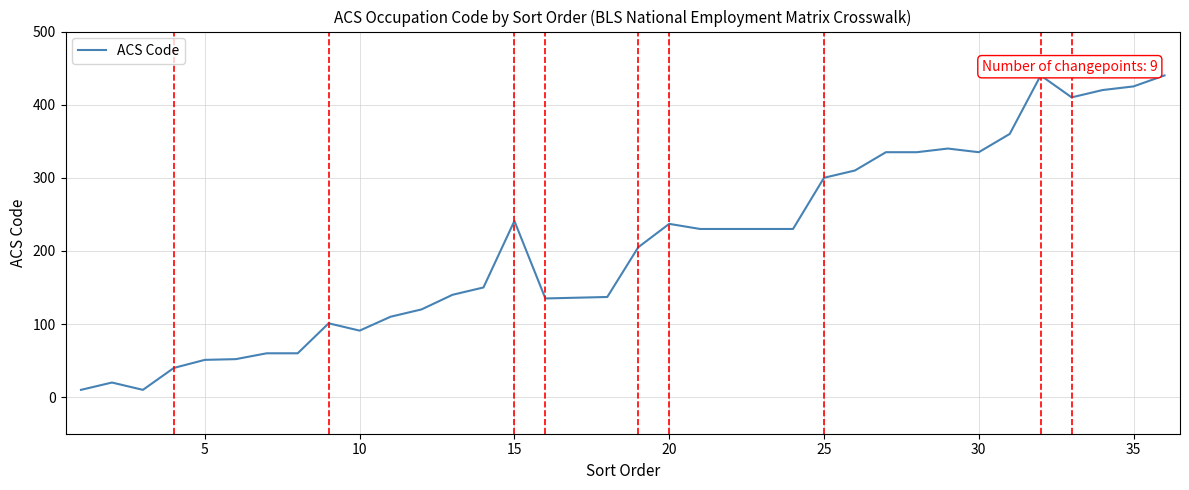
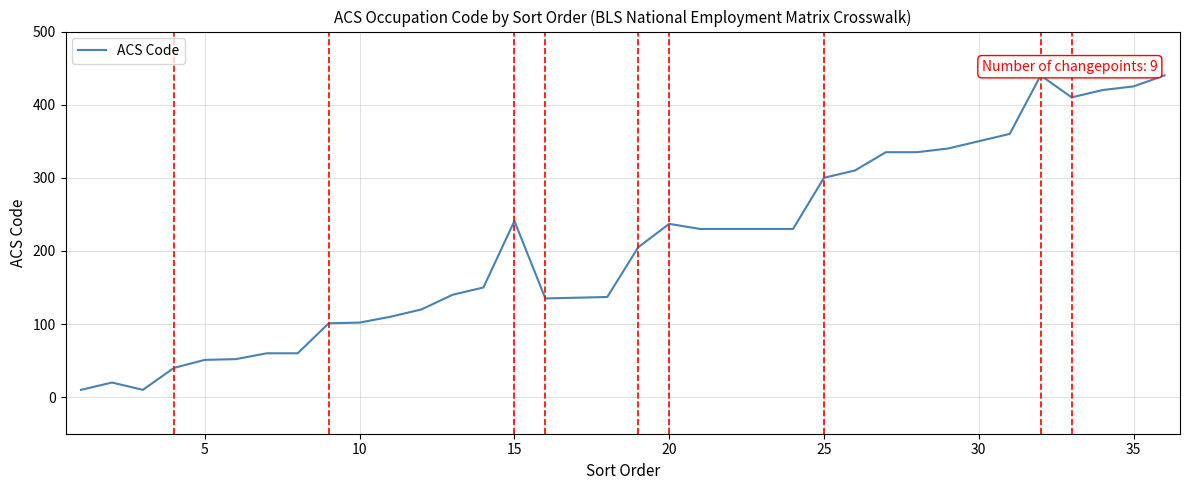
10: 90 -> 100
30: 340 -> 350
